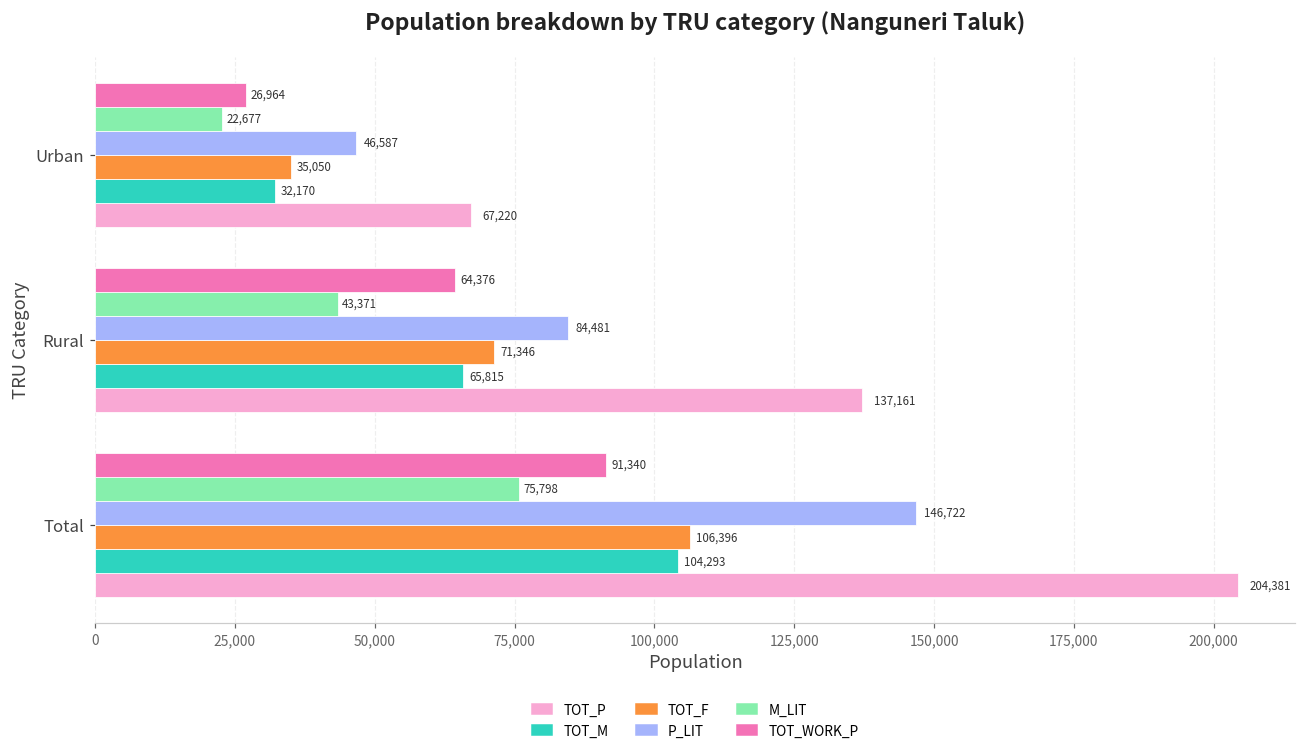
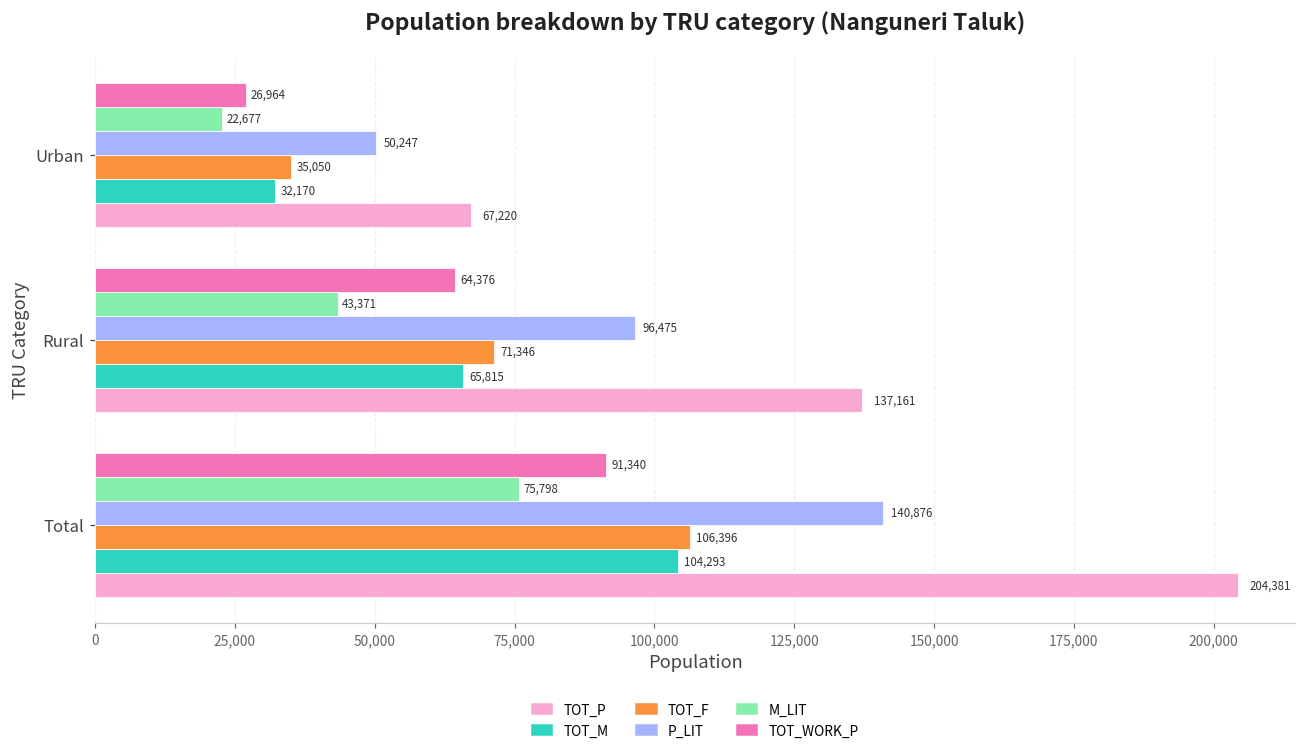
P_LIT, Urban: 46,587 -> 50,247
P_LIT, Rural: 84,481 -> 96,475
P_LIT, Total: 146,722 -> 140,876
